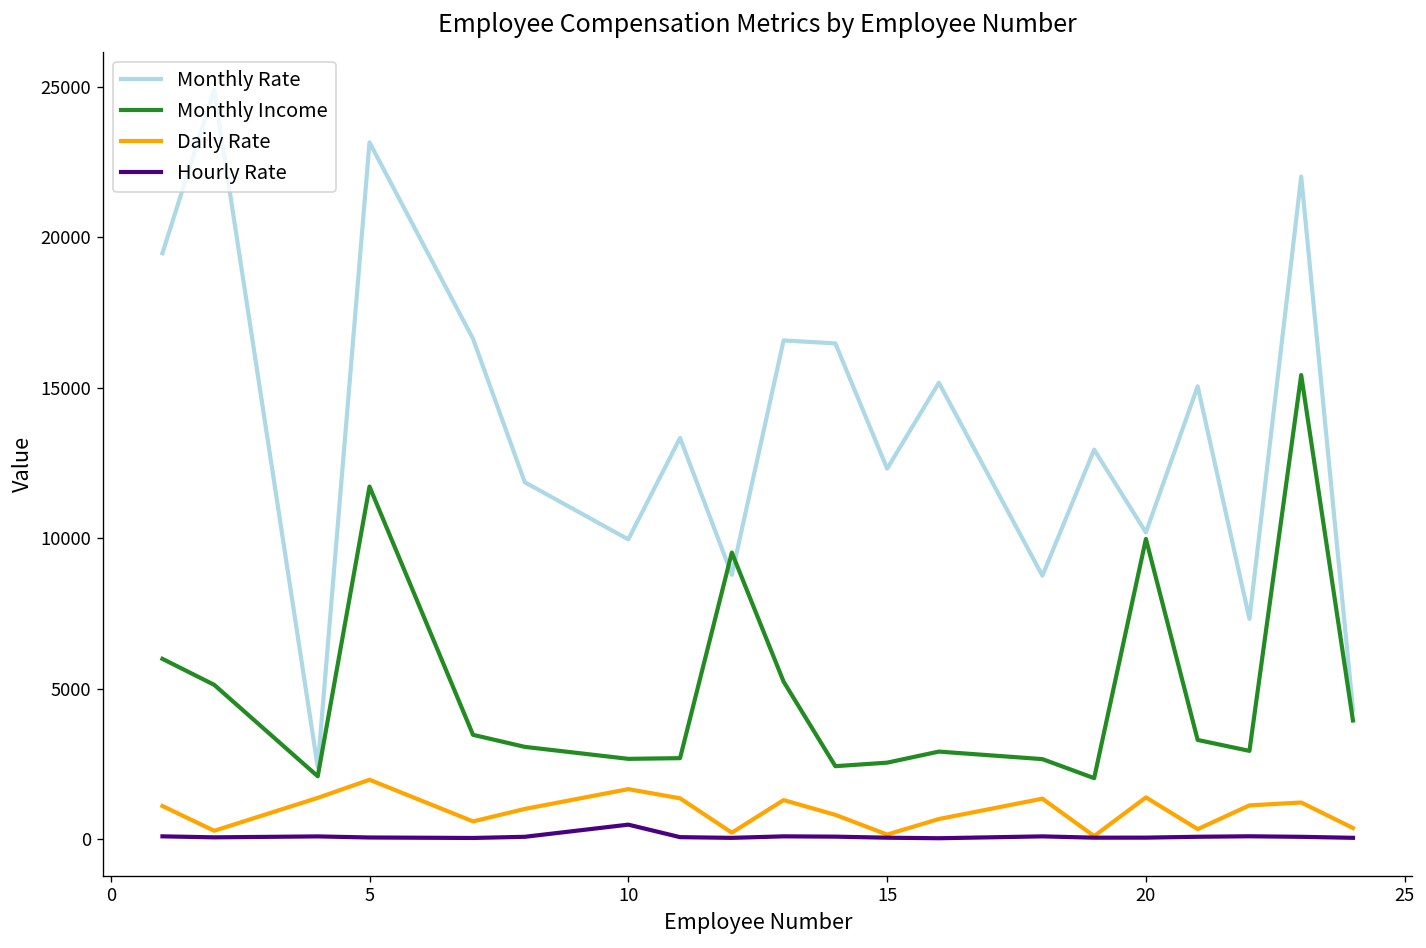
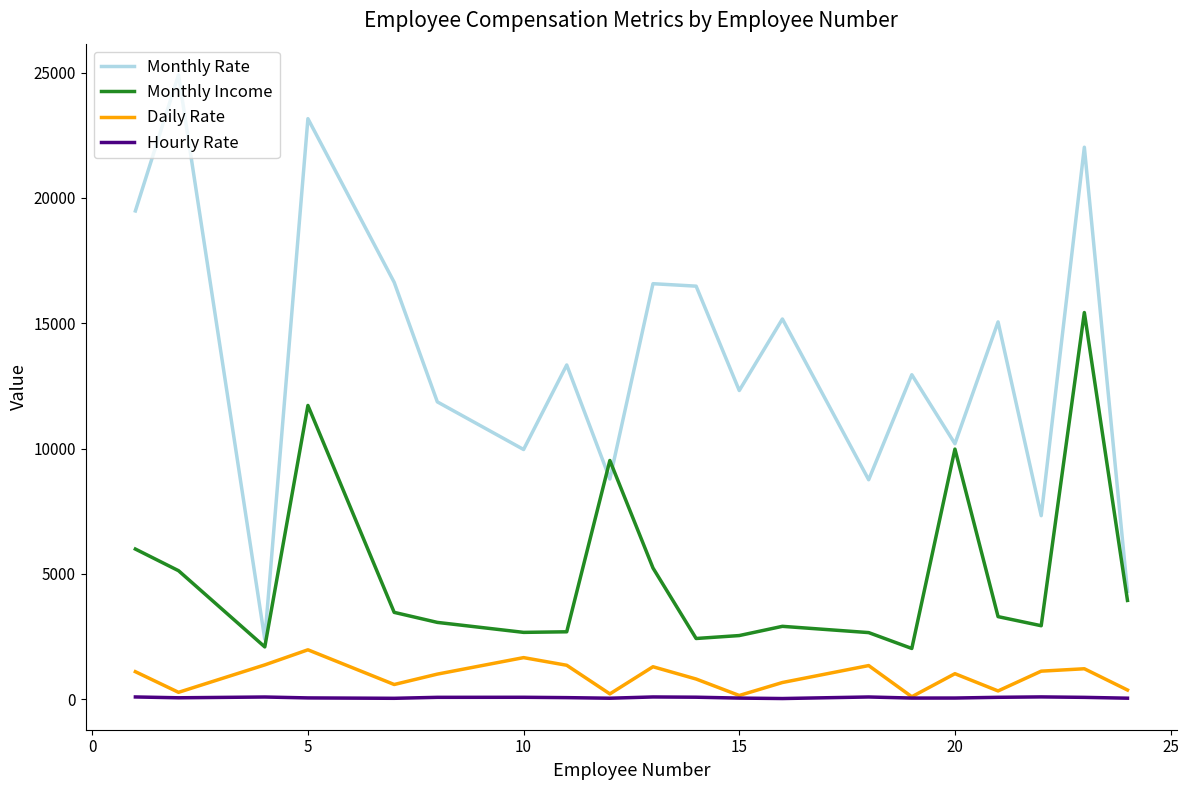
Hourly Rate, 10: 500 -> 100
Daily Rate, 20: 1400 -> 1000
